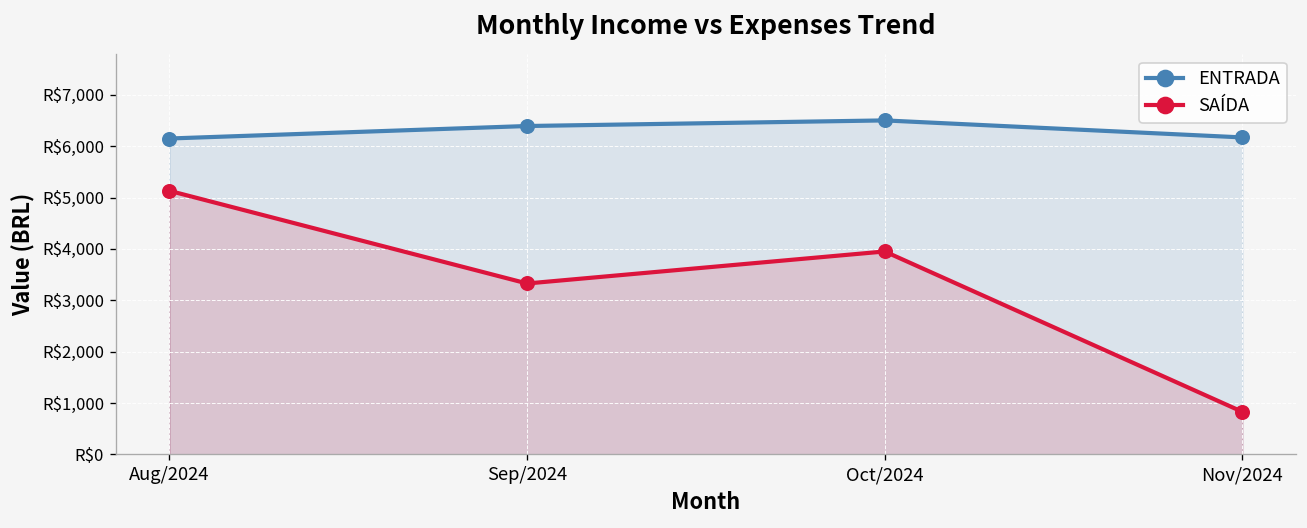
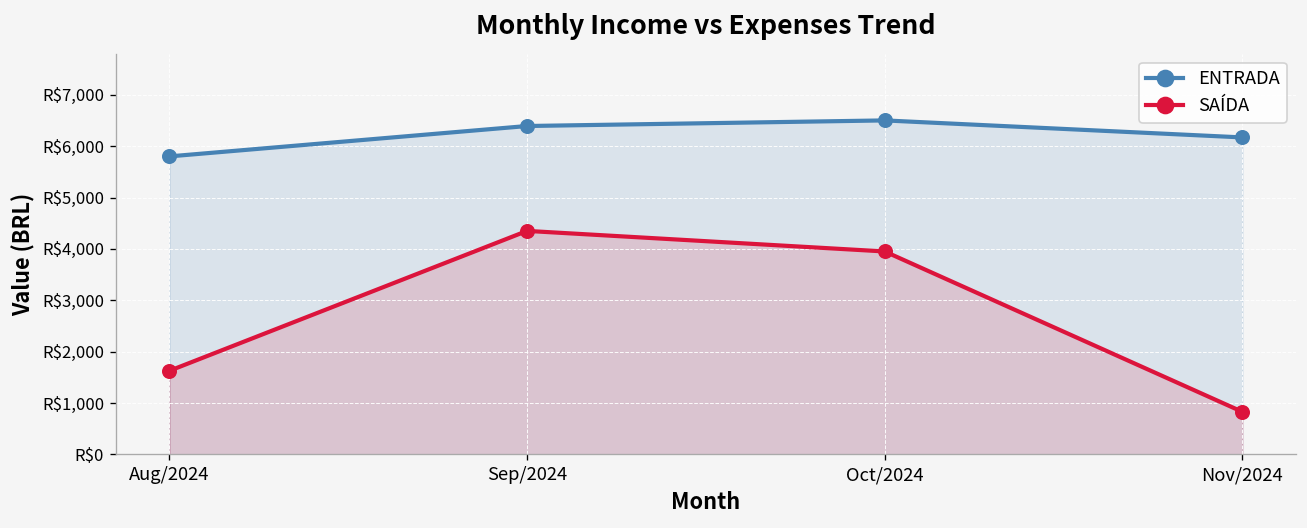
ENTRADA, Aug/2024: R$6,100 -> R$5,800
SAÍDA, Aug/2024: R$5,100 -> R$1,600
SAÍDA, Sep/2024: R$3,300 -> R$4,400
